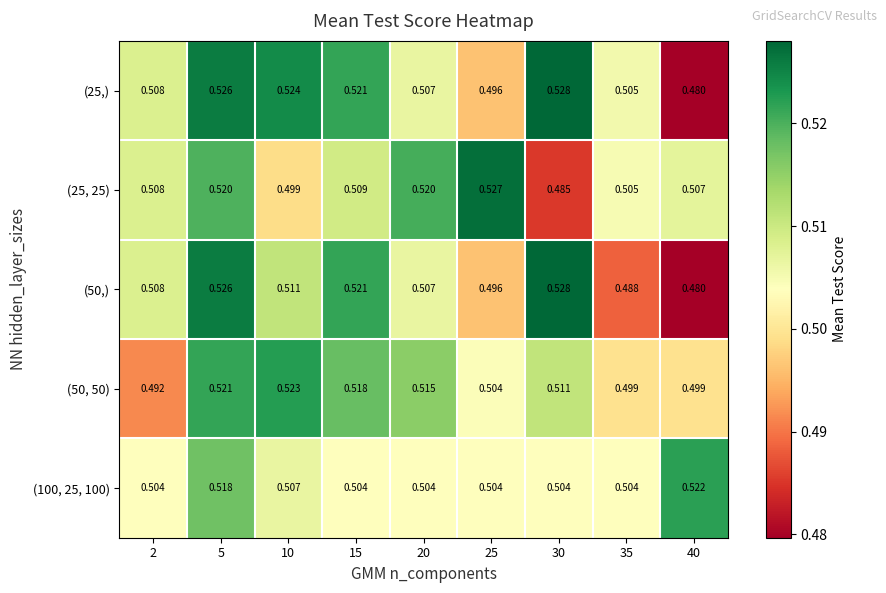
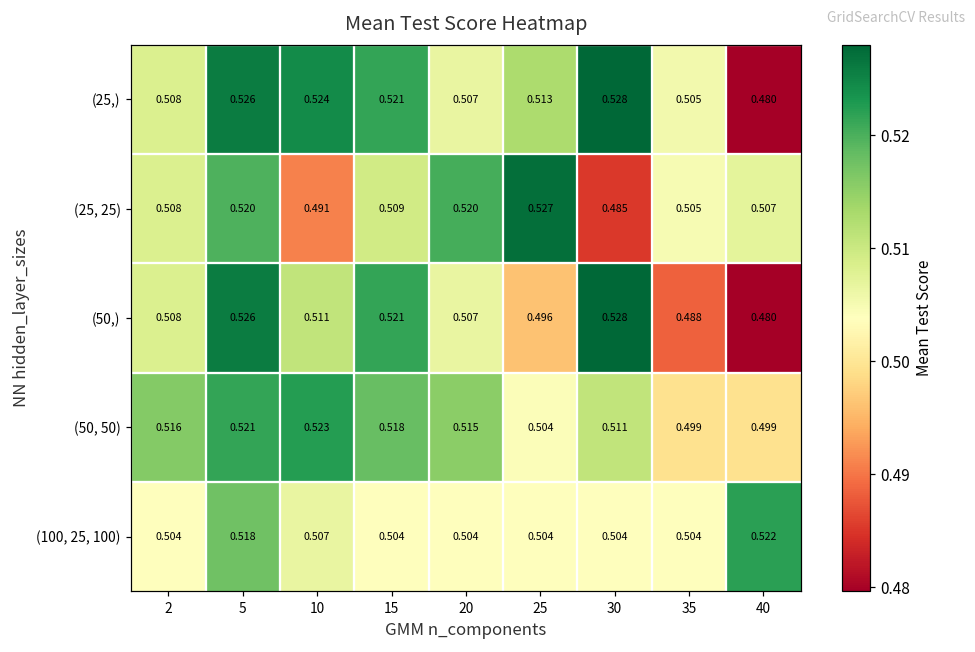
(25,), 25: 0.496 -> 0.513
(25, 25), 10: 0.499 -> 0.491
(50, 50), 2: 0.492 -> 0.516
